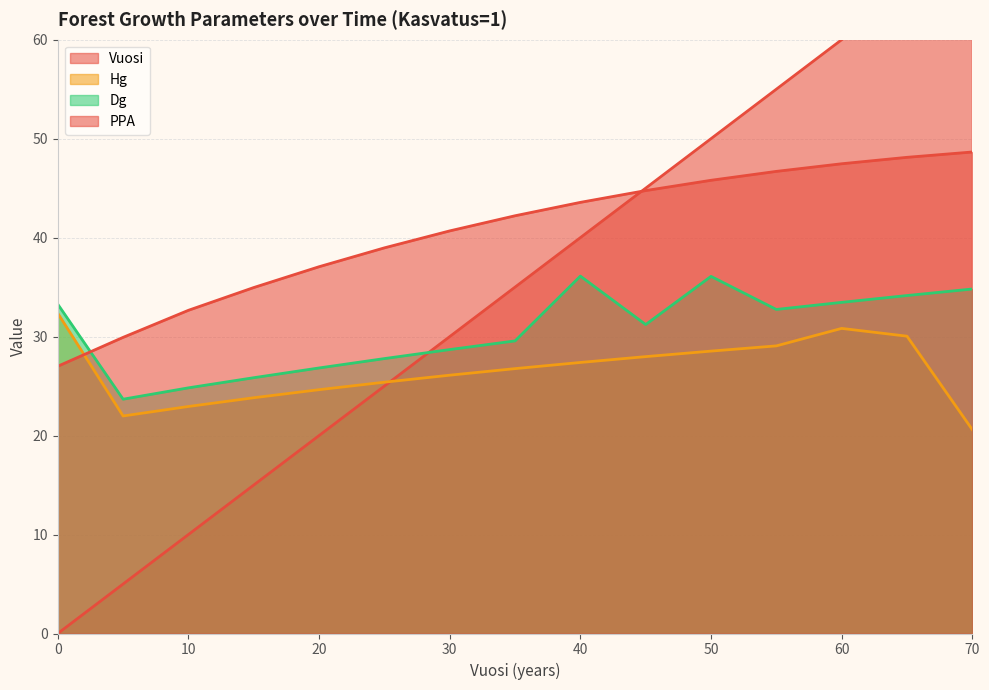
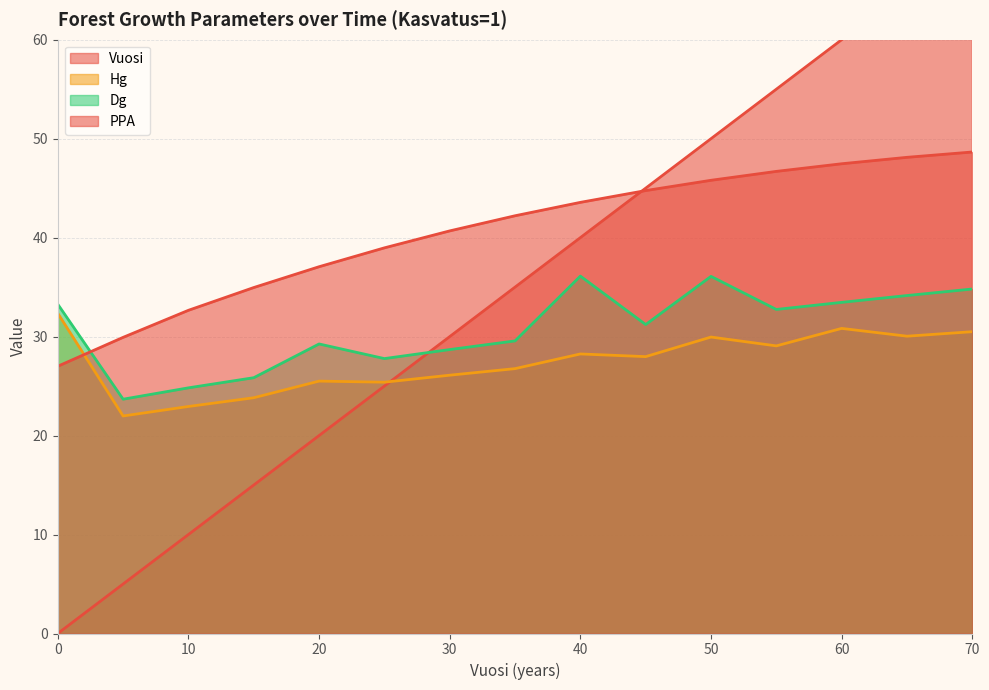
Hg, 20: 25 -> 26
Dg, 20: 27 -> 29
Hg, 40: 27 -> 28
Hg, 50: 29 -> 30
Hg, 70: 21 -> 30
